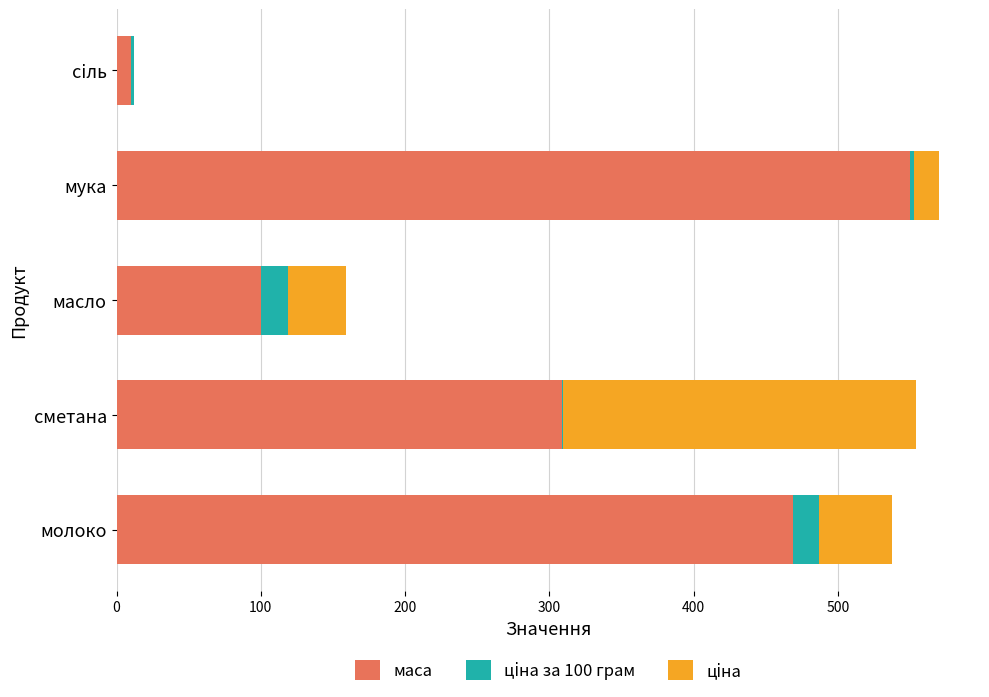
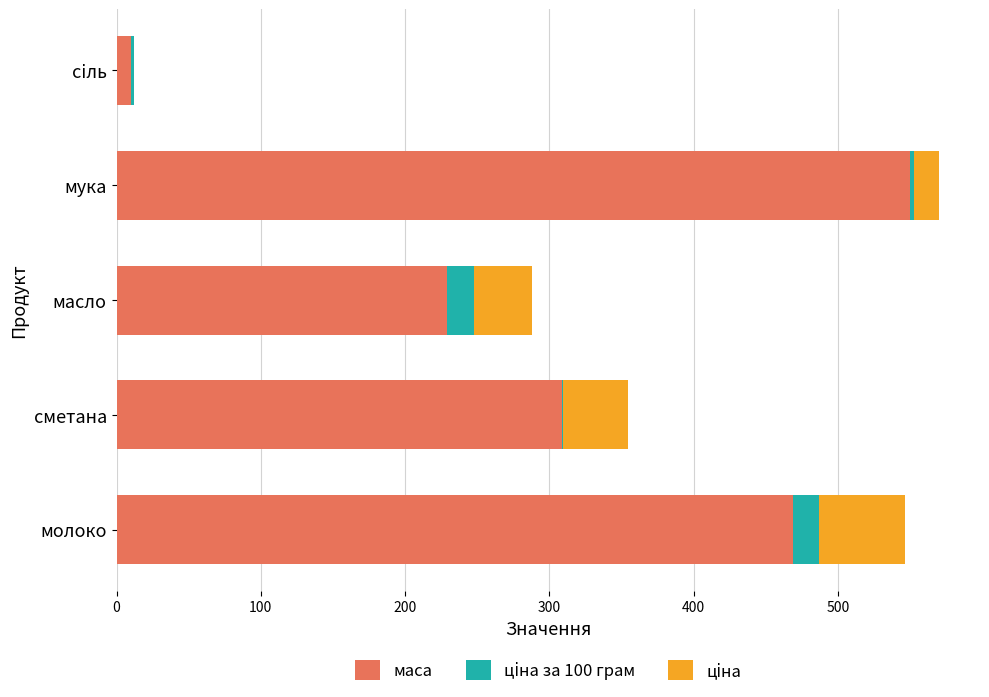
маса, масло: 100 -> 229
ціна, сметана: 245 -> 45
ціна, молоко: 50 -> 59
